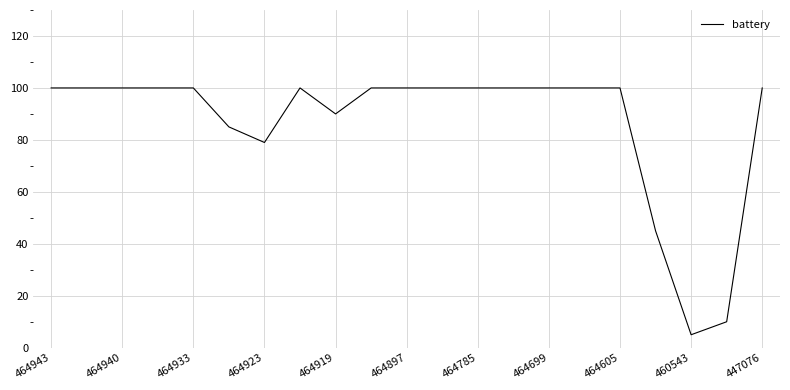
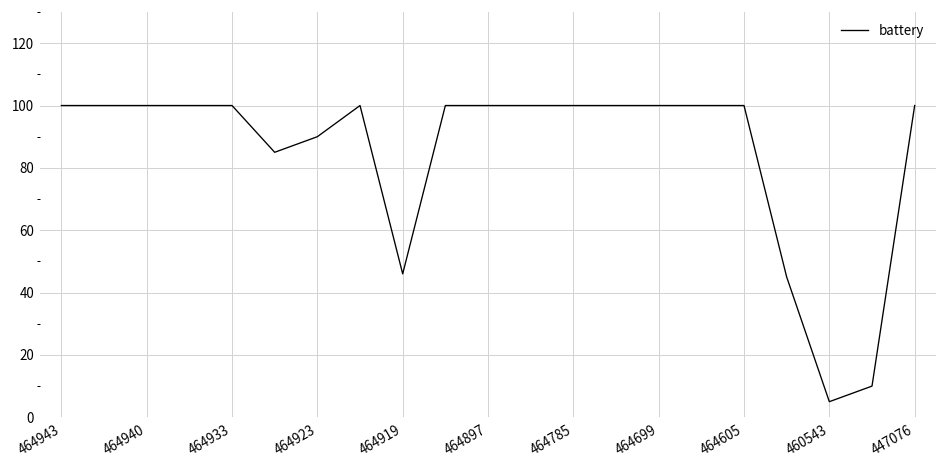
464923: 79 -> 90
464919: 90 -> 46
